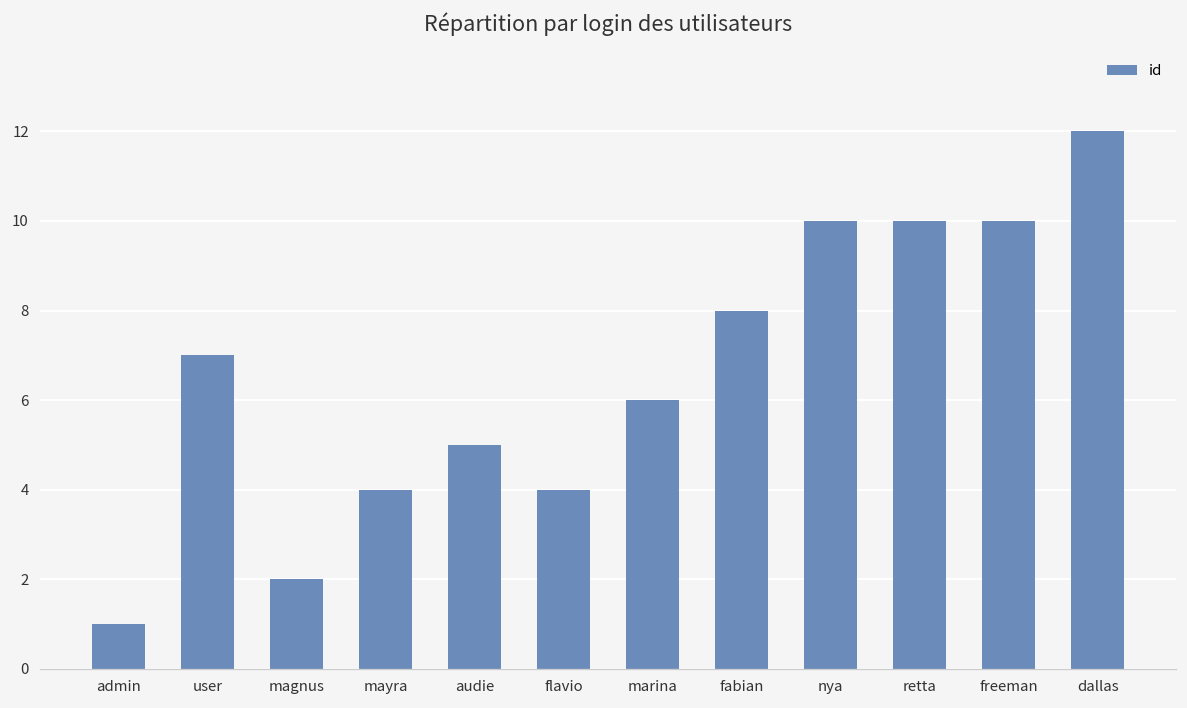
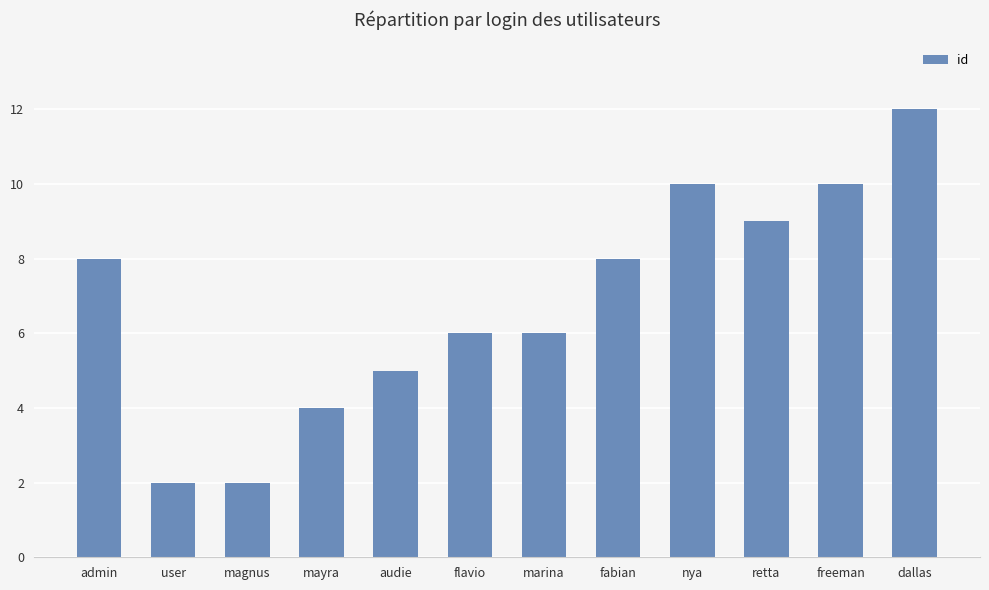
admin: 1 -> 8
user: 7 -> 2
flavio: 4 -> 6
retta: 10 -> 9
